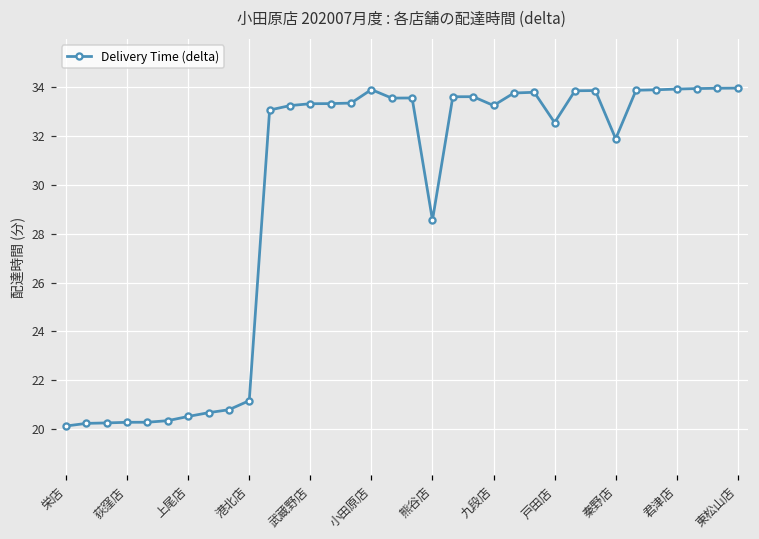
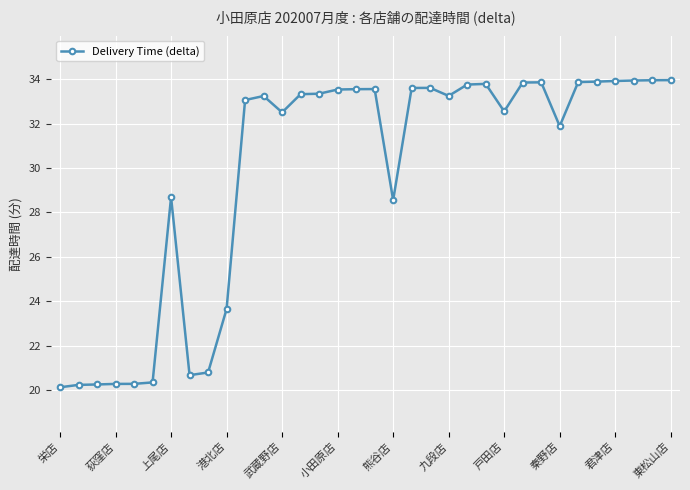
上尾店: 20.5 -> 28.7
港北店: 21.2 -> 23.7
武蔵野店: 33.3 -> 32.5
小田原店: 33.9 -> 33.5
